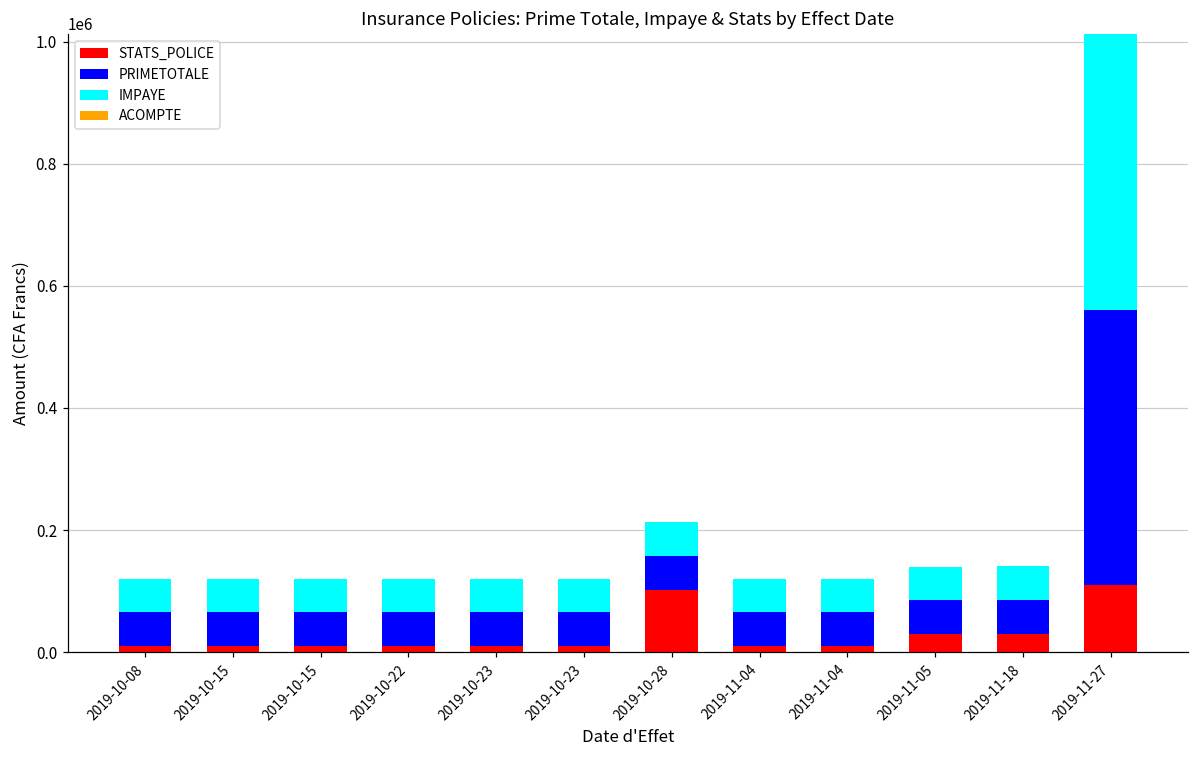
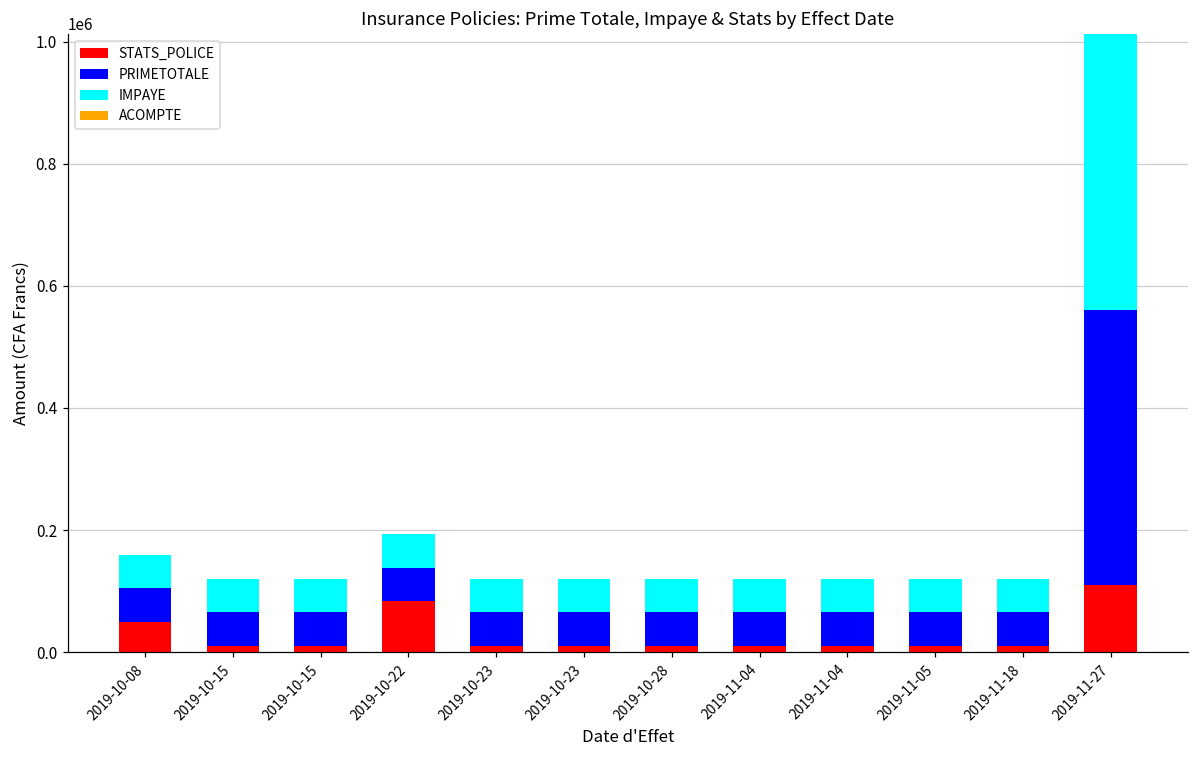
STATS_POLICE, 2019-10-08: 10000 -> 50000
STATS_POLICE, 2019-10-22: 10000 -> 80000
STATS_POLICE, 2019-10-28: 100000 -> 10000
STATS_POLICE, 2019-11-05: 30000 -> 10000
STATS_POLICE, 2019-11-18: 30000 -> 10000
